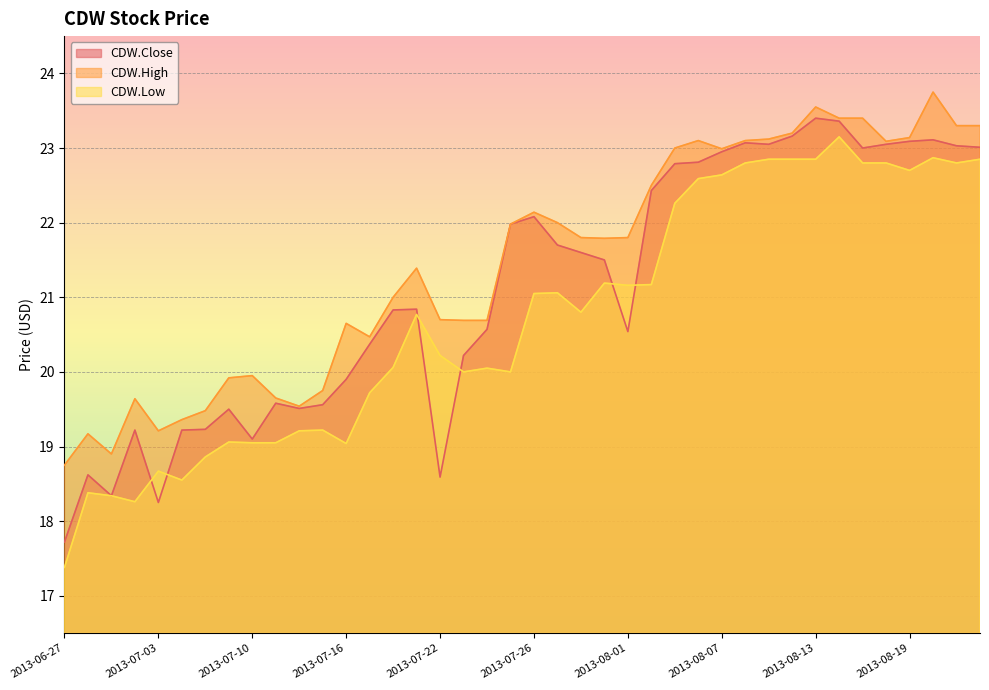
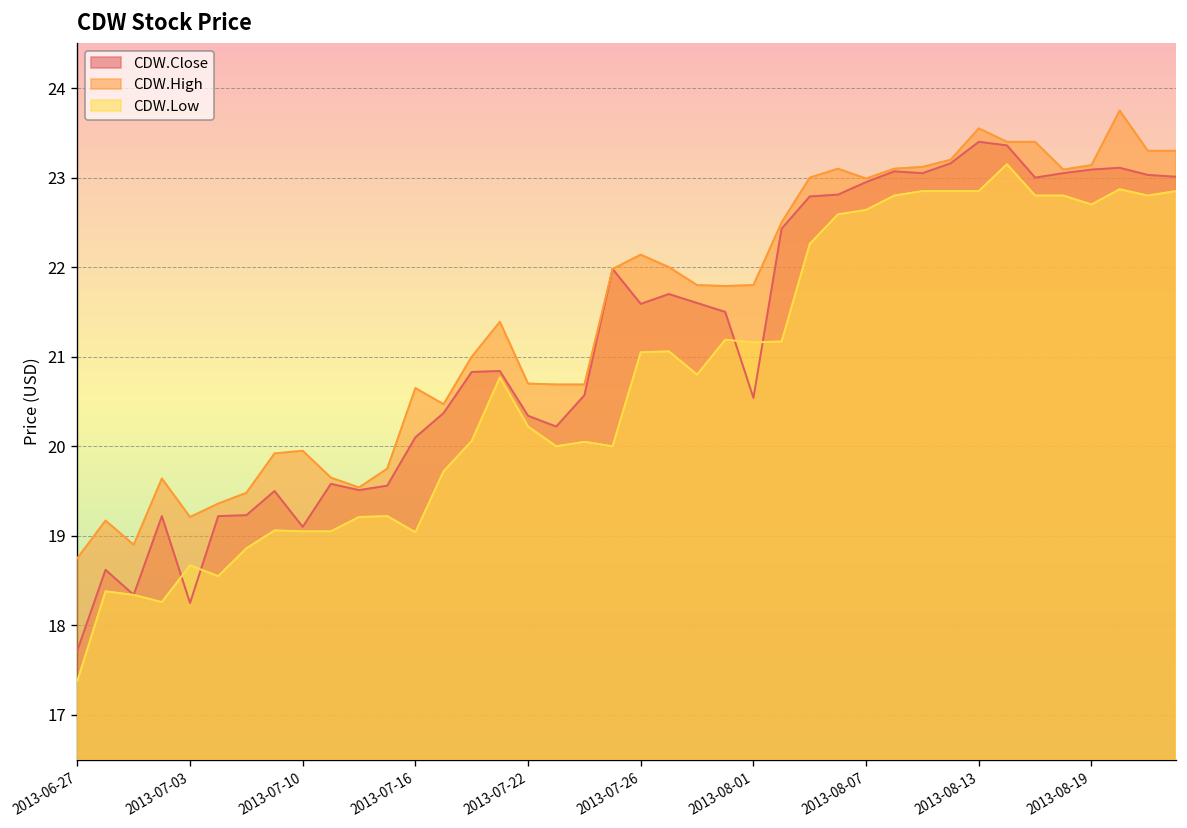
CDW.Close, 2013-07-16: 19.9 -> 20.1
CDW.Close, 2013-07-22: 18.6 -> 20.3
CDW.Close, 2013-07-26: 22.1 -> 21.6
